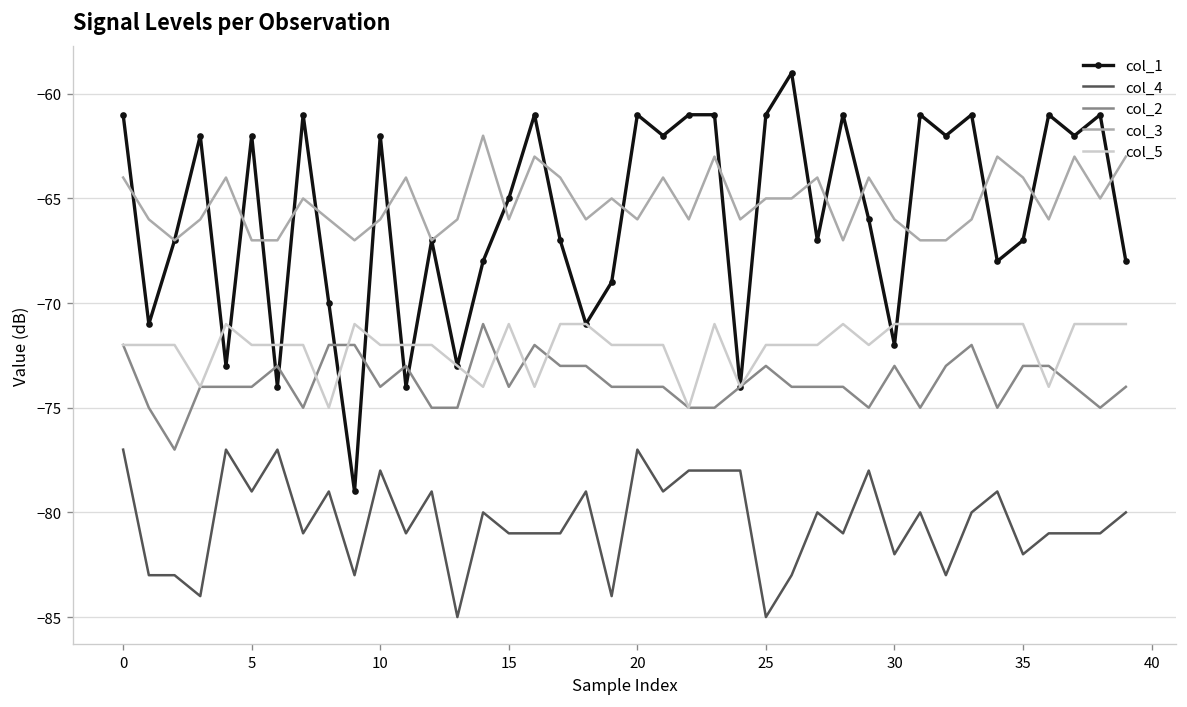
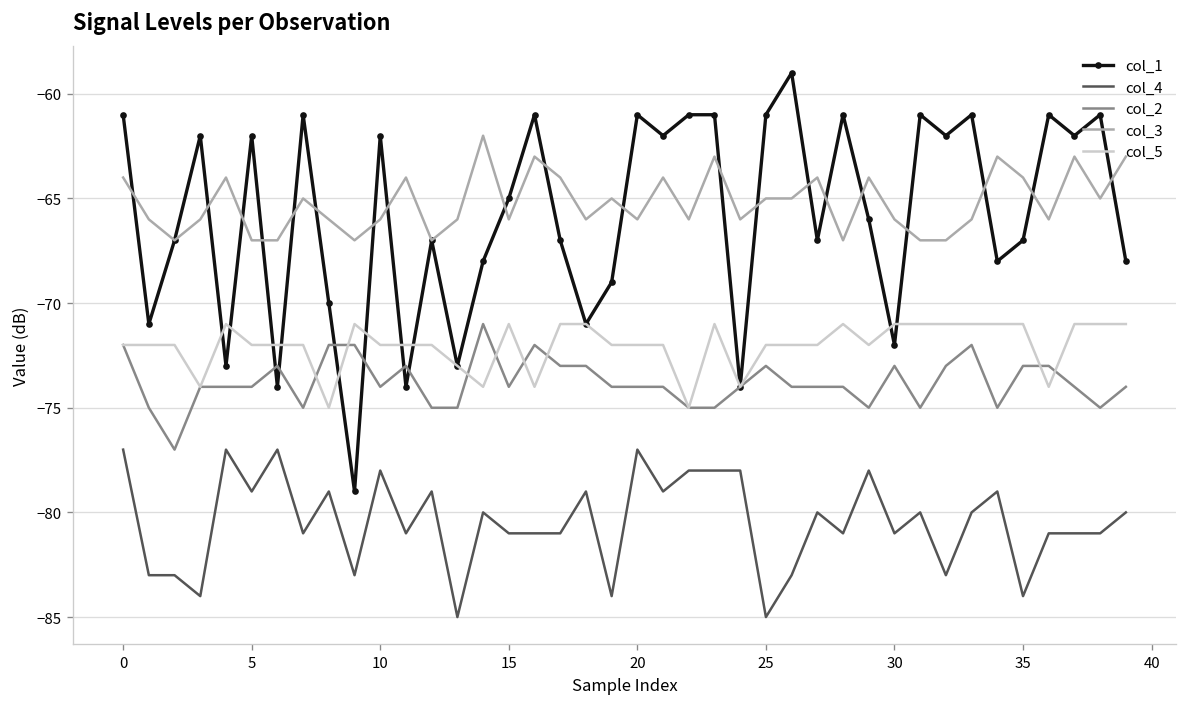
col_4, 30: -82 -> -81
col_4, 35: -82 -> -84
